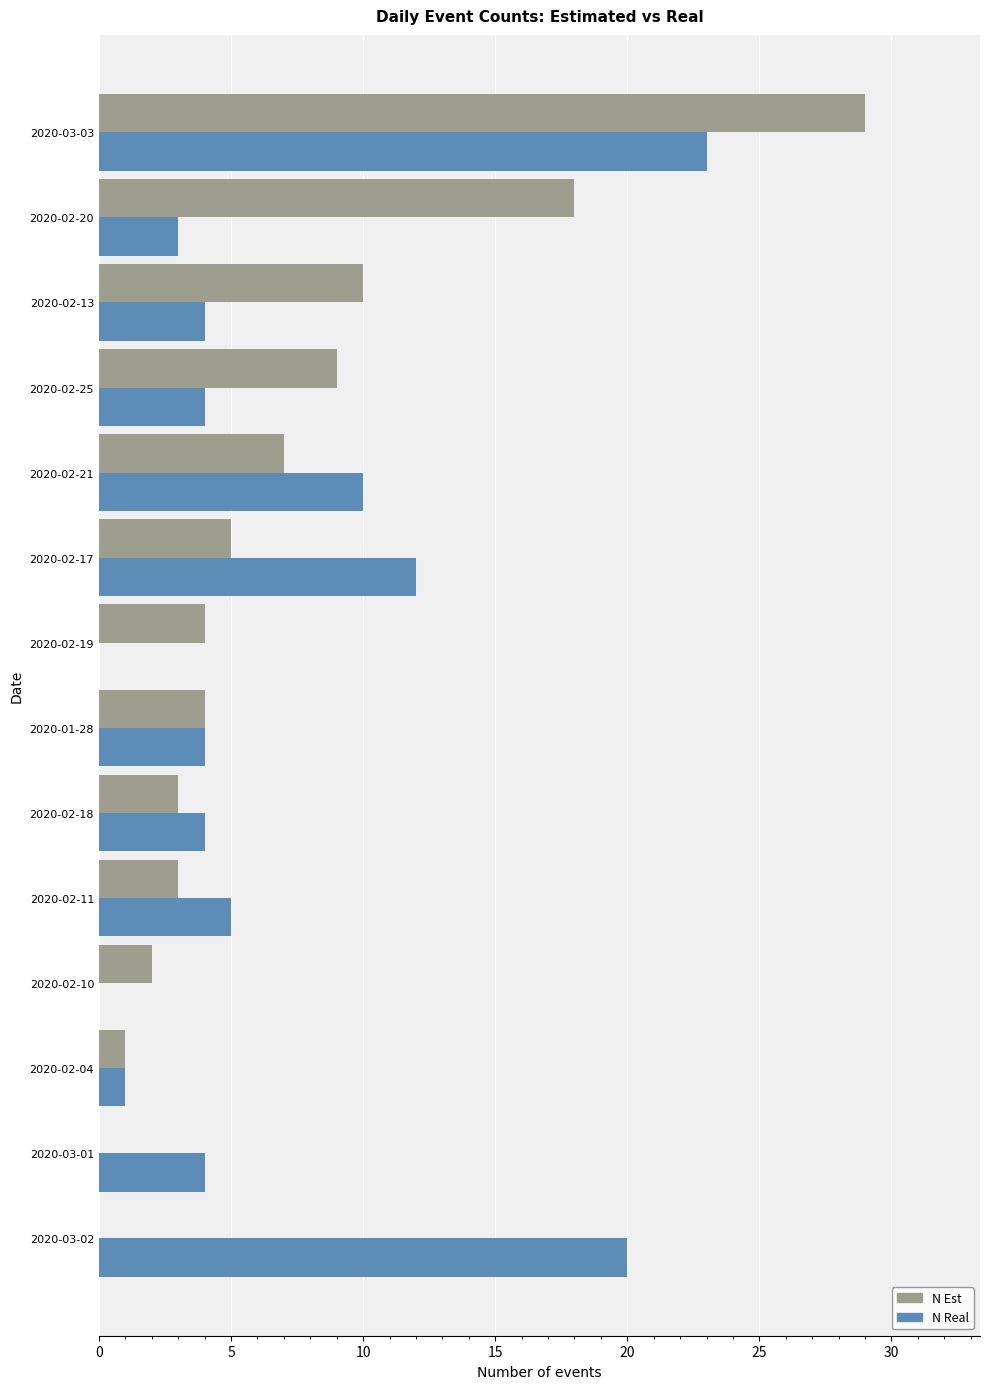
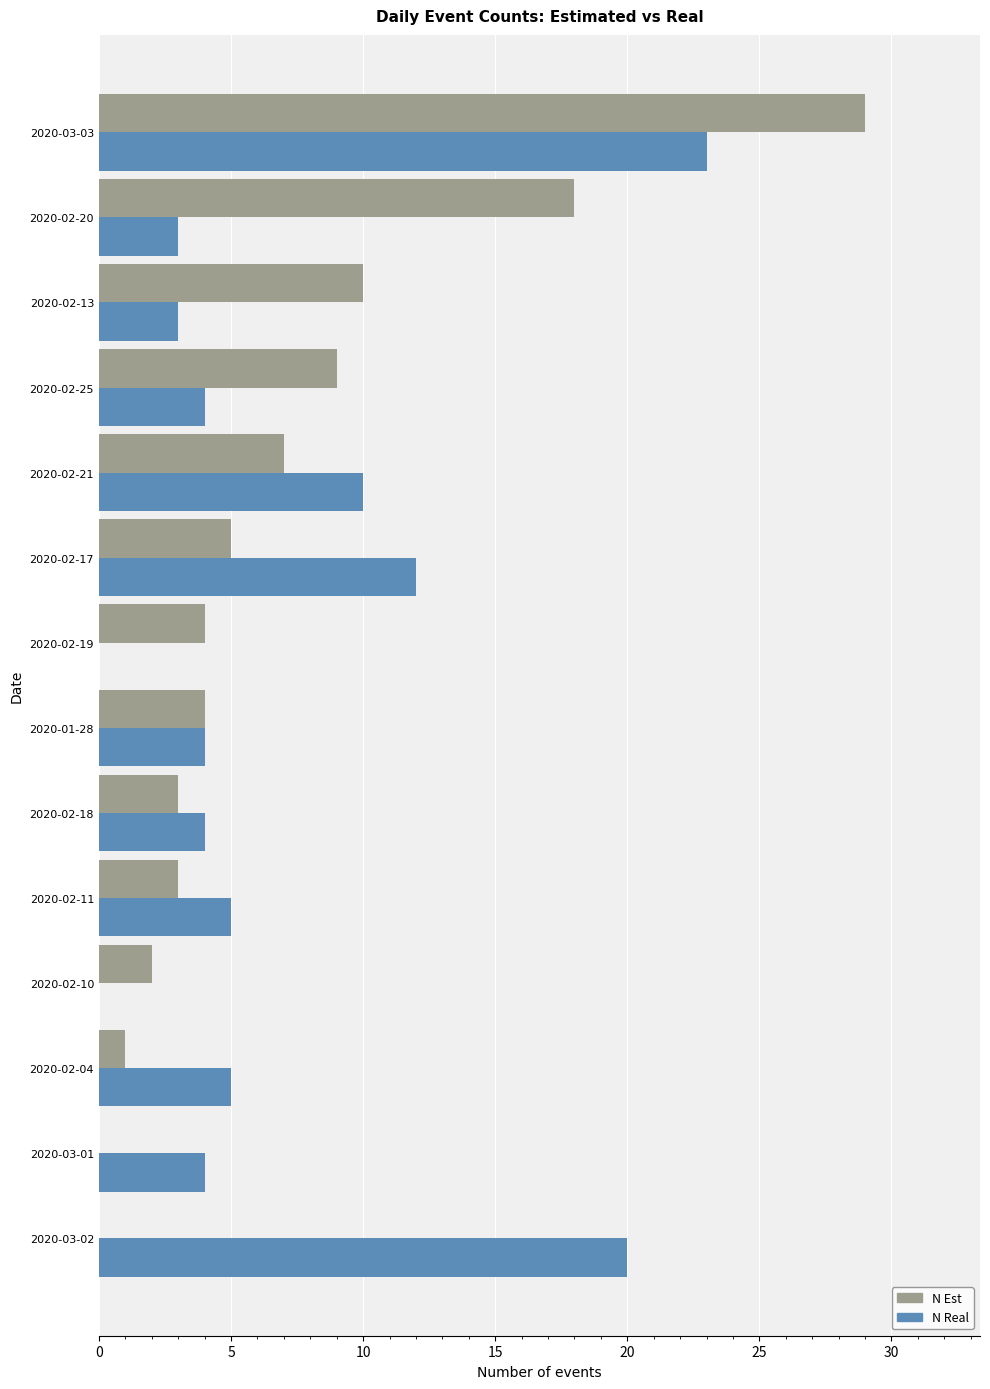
N Real, 2020-02-13: 4 -> 3
N Real, 2020-02-04: 1 -> 5
